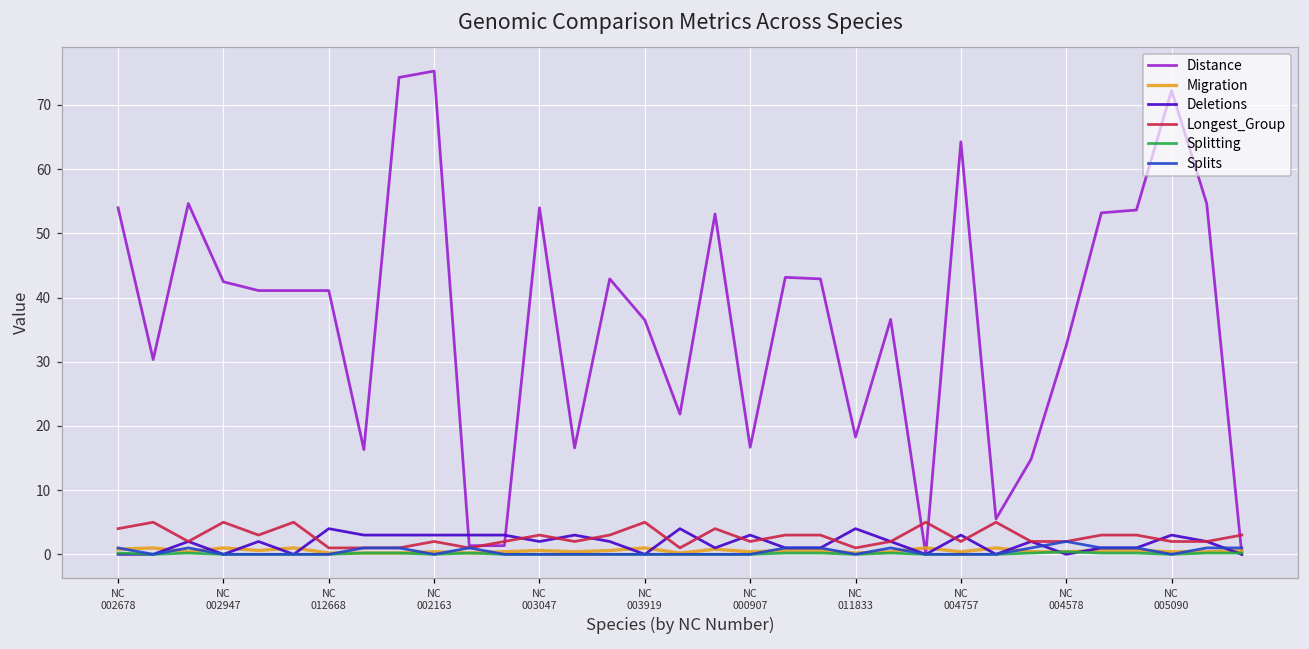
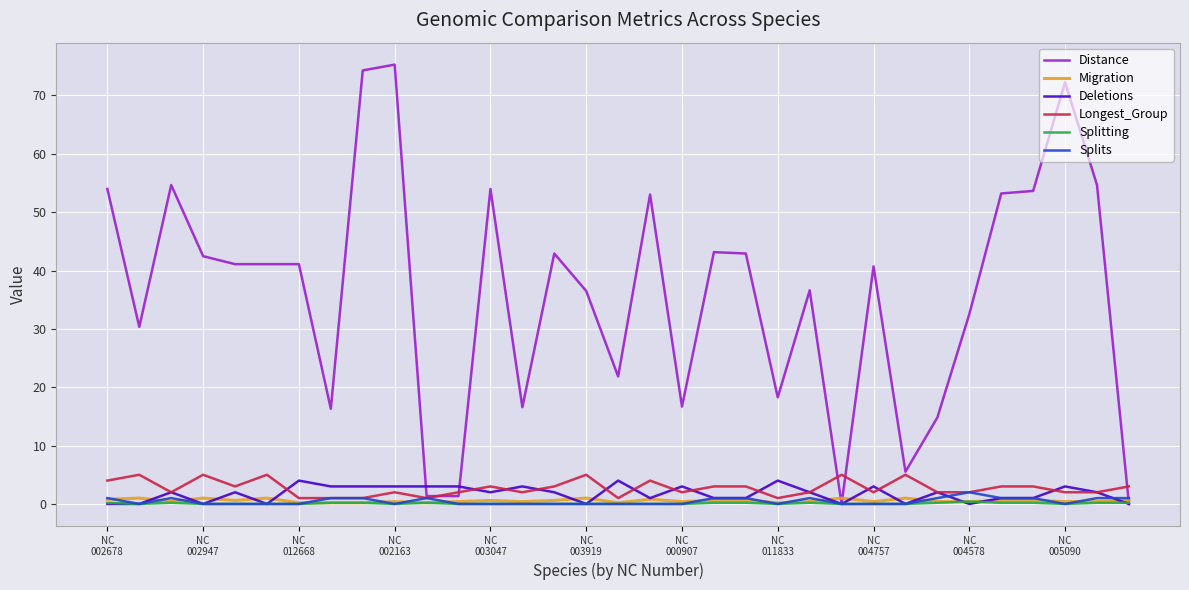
Distance, NC 004757: 64 -> 41
